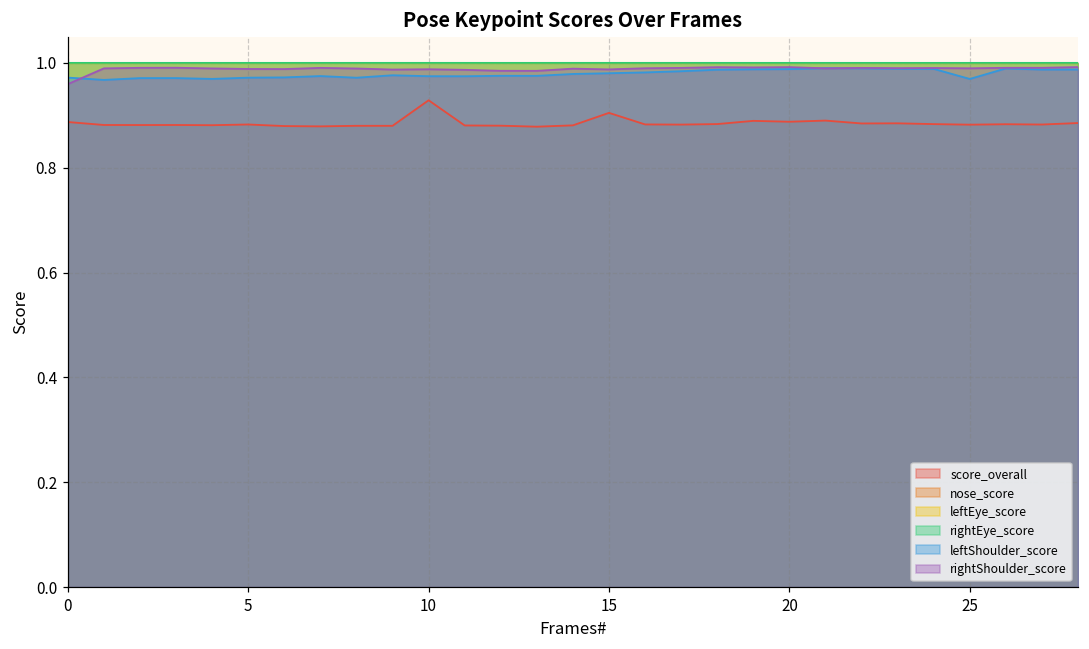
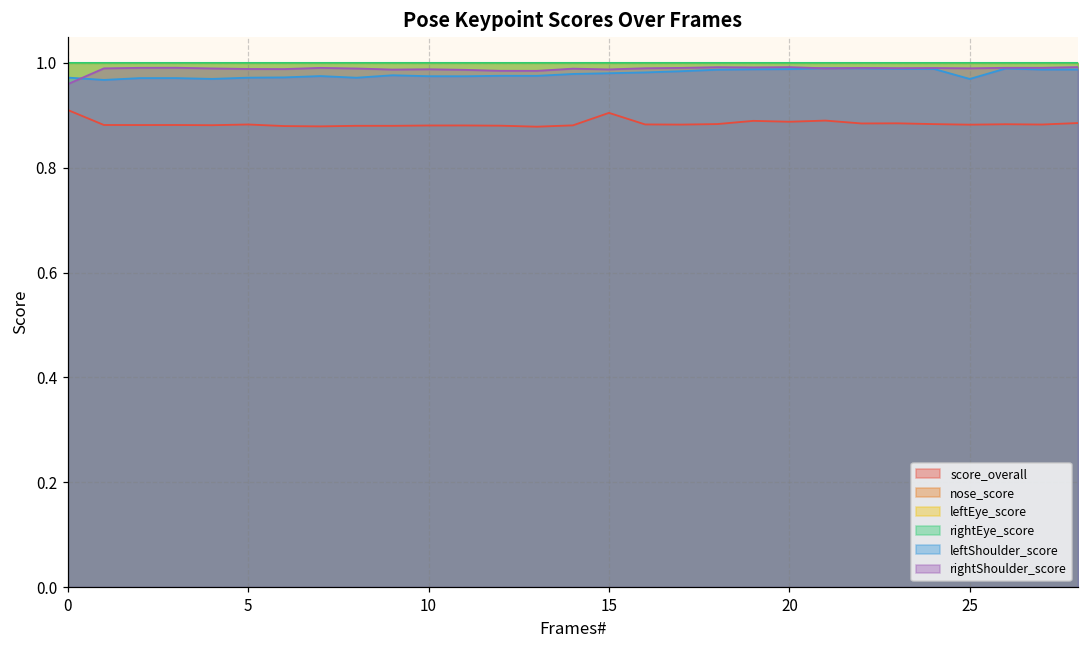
score_overall, 0: 0.89 -> 0.91
score_overall, 10: 0.93 -> 0.88
